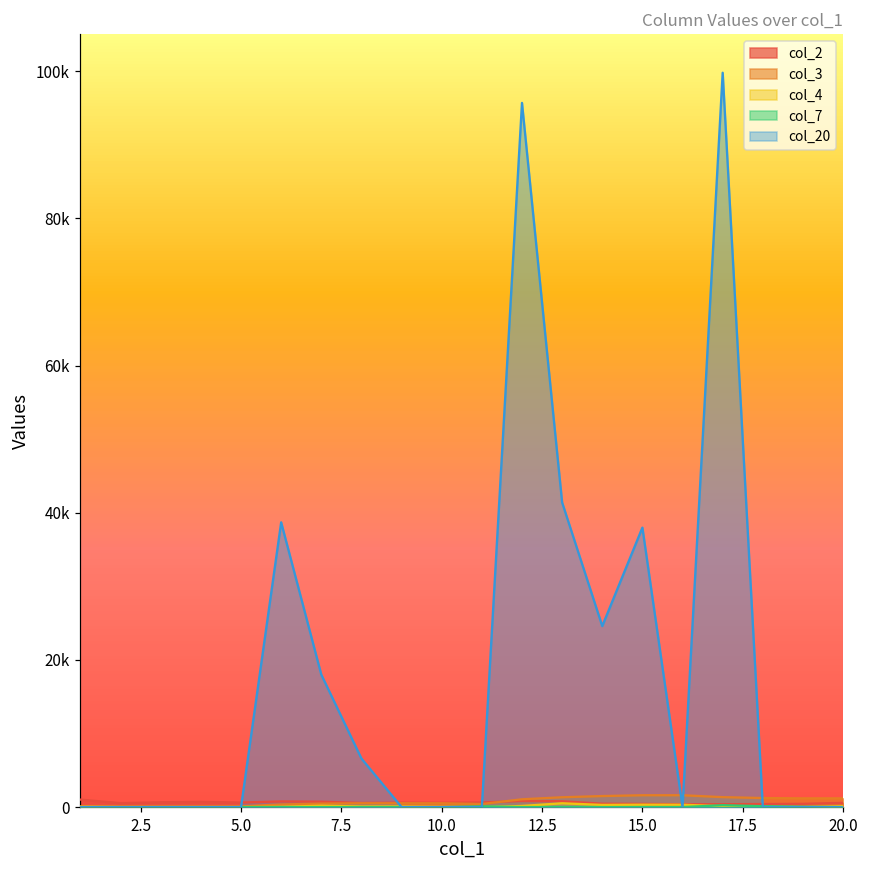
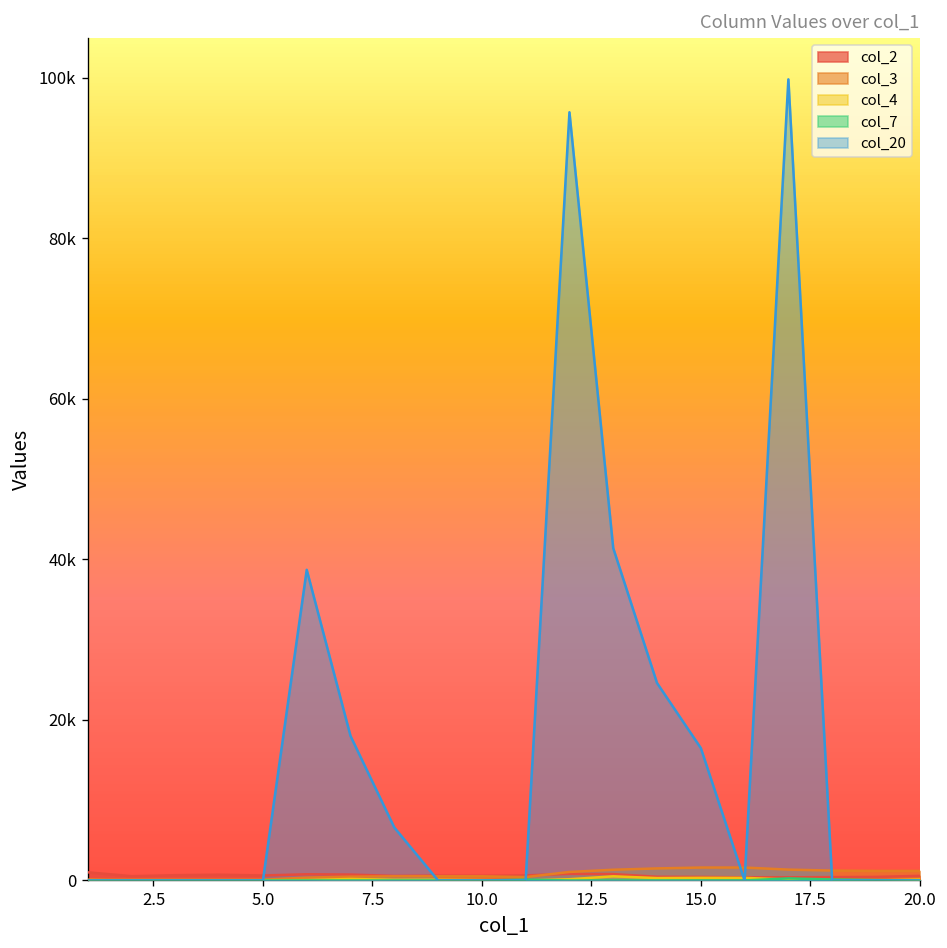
col_20, 15.0: 38000 -> 17000
